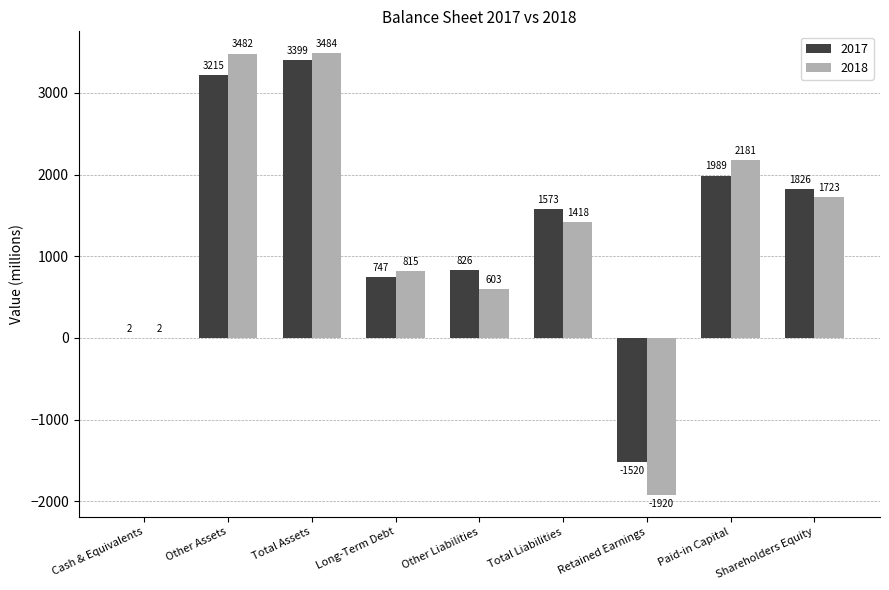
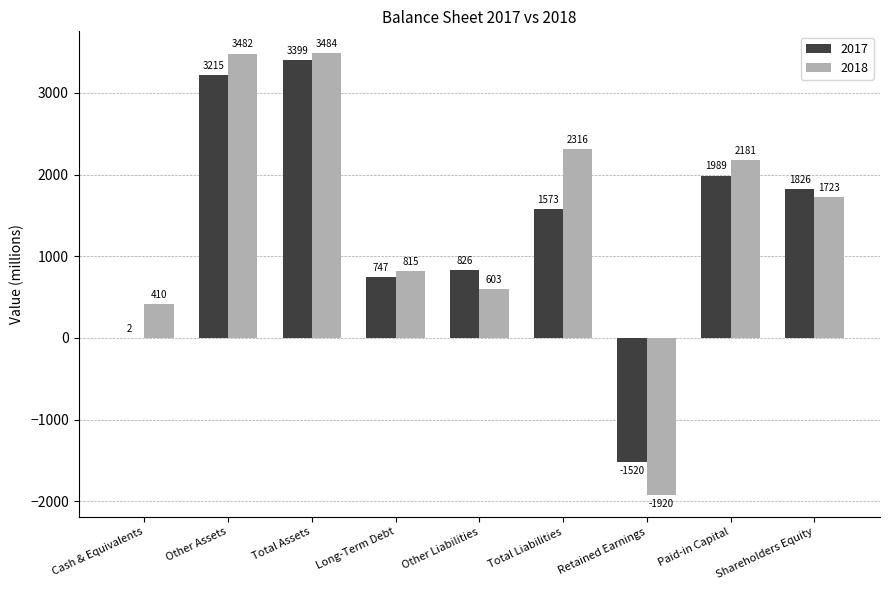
2018, Cash & Equivalents: 2 -> 410
2018, Total Liabilities: 1418 -> 2316
